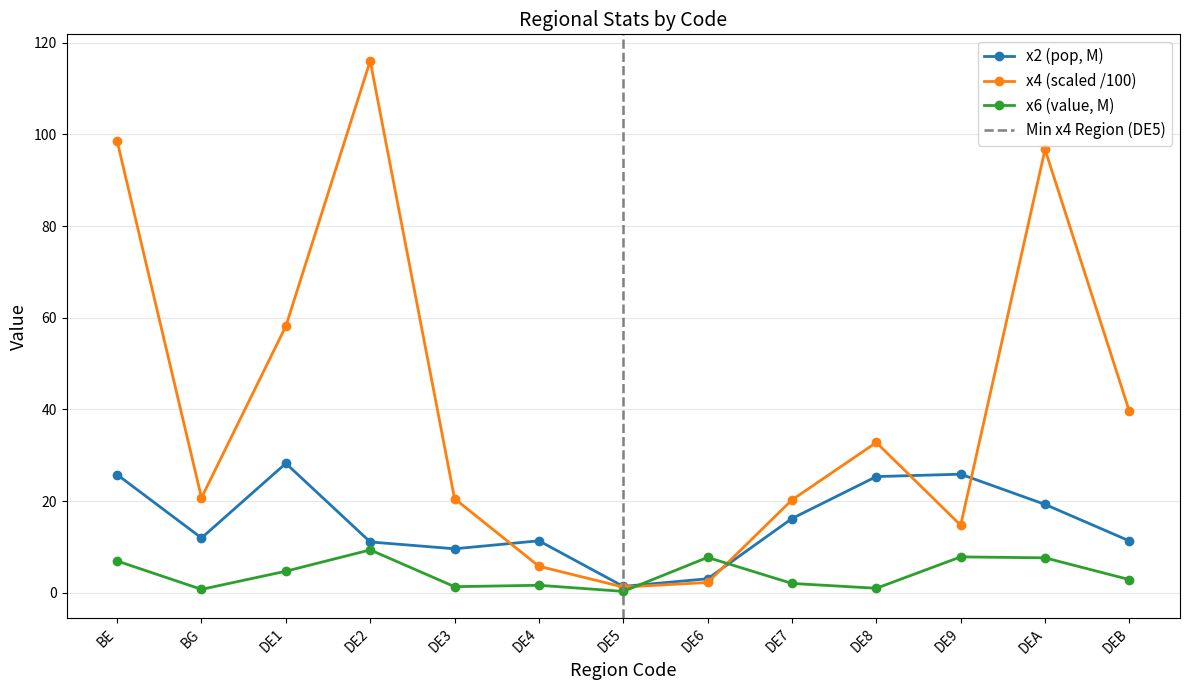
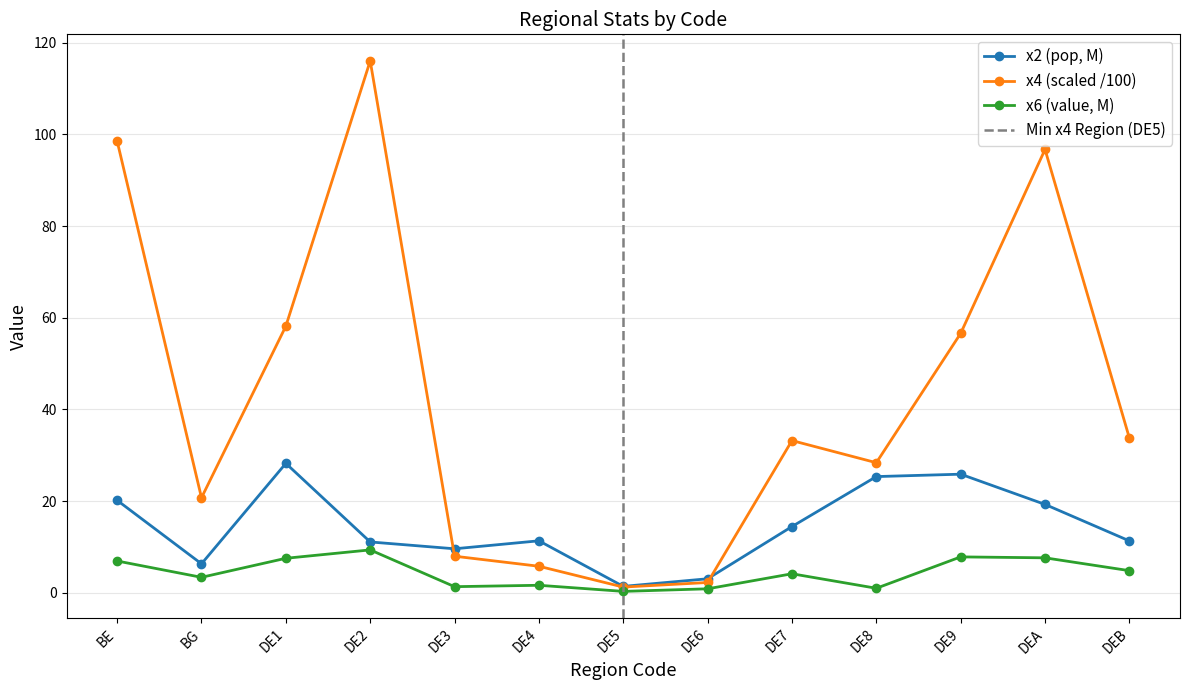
x2 (pop, M), BE: 26 -> 20
x2 (pop, M), BG: 12 -> 6
x6 (value, M), BG: 1 -> 3
x6 (value, M), DE1: 5 -> 8
x4 (scaled /100), DE3: 21 -> 8
x6 (value, M), DE6: 8 -> 1
x2 (pop, M), DE7: 16 -> 14
x4 (scaled /100), DE7: 20 -> 33
x6 (value, M), DE7: 2 -> 4
x4 (scaled /100), DE8: 33 -> 28
x4 (scaled /100), DE9: 15 -> 57
x4 (scaled /100), DEB: 40 -> 34
x6 (value, M), DEB: 3 -> 5
